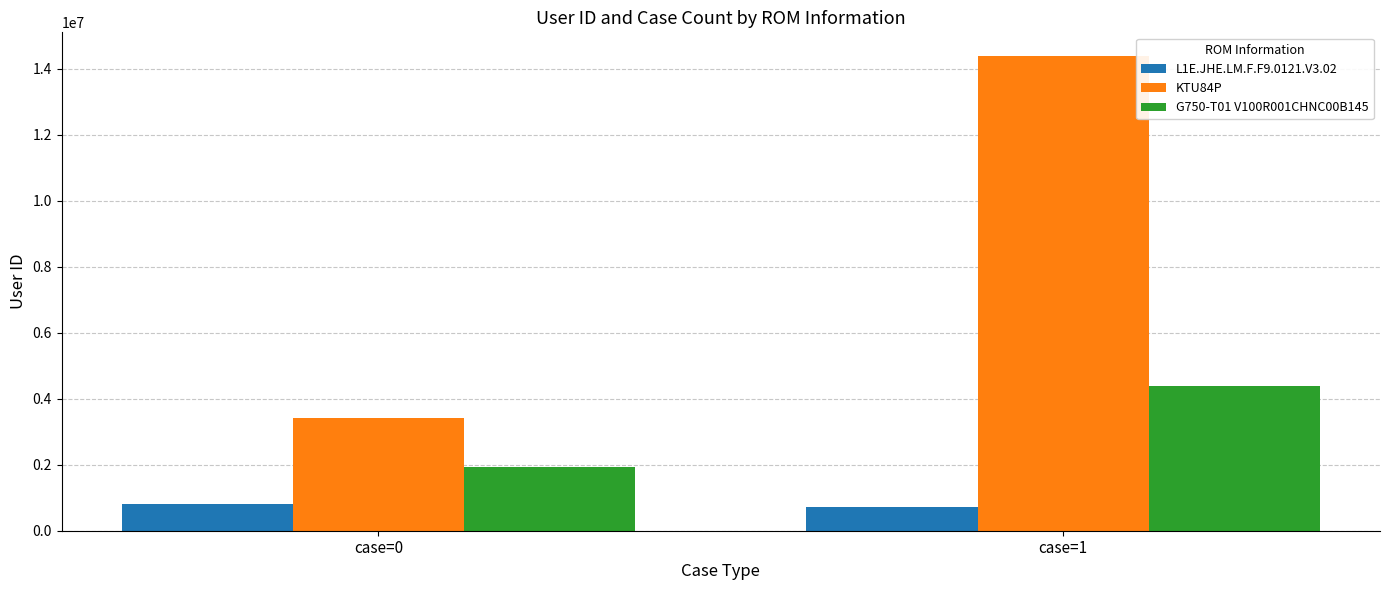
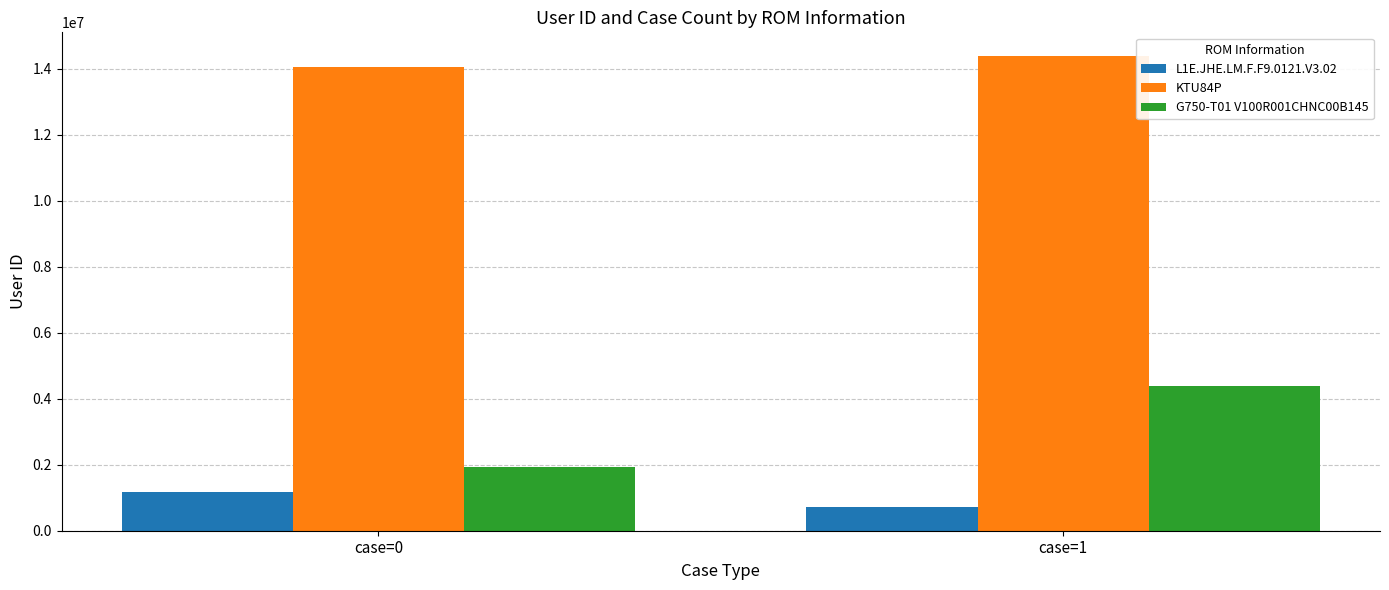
L1E.JHE.LM.F.F9.0121.V3.02, case=0: 800000 -> 1200000
KTU84P, case=0: 3400000 -> 14100000
